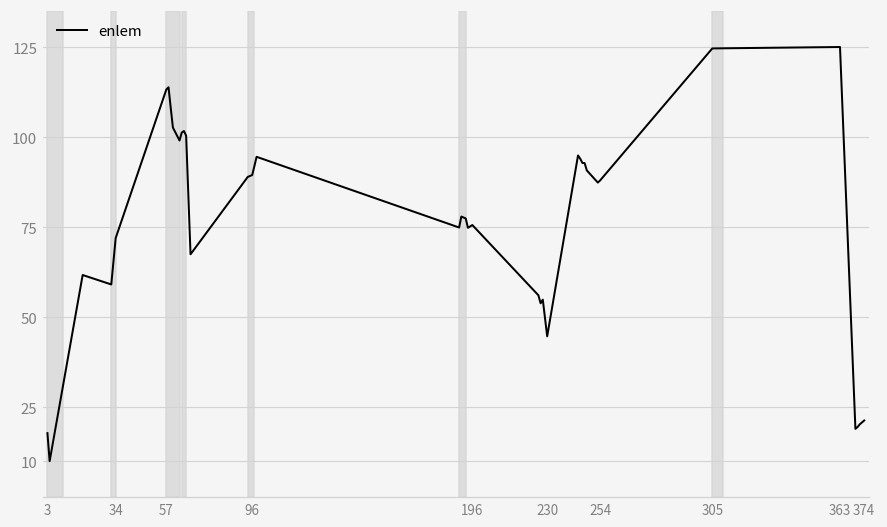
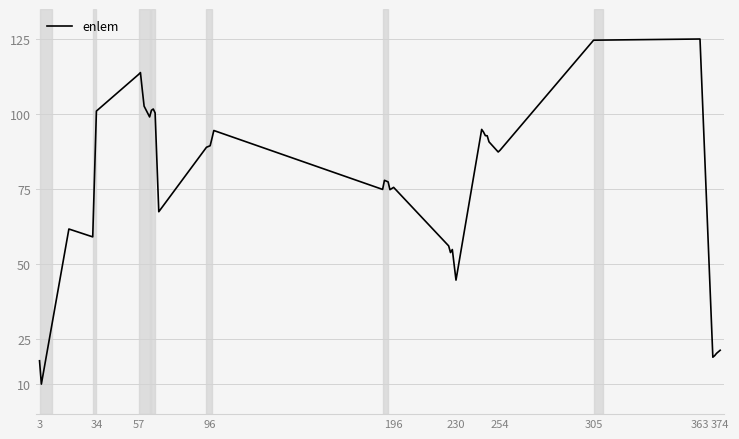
34: 72 -> 101
